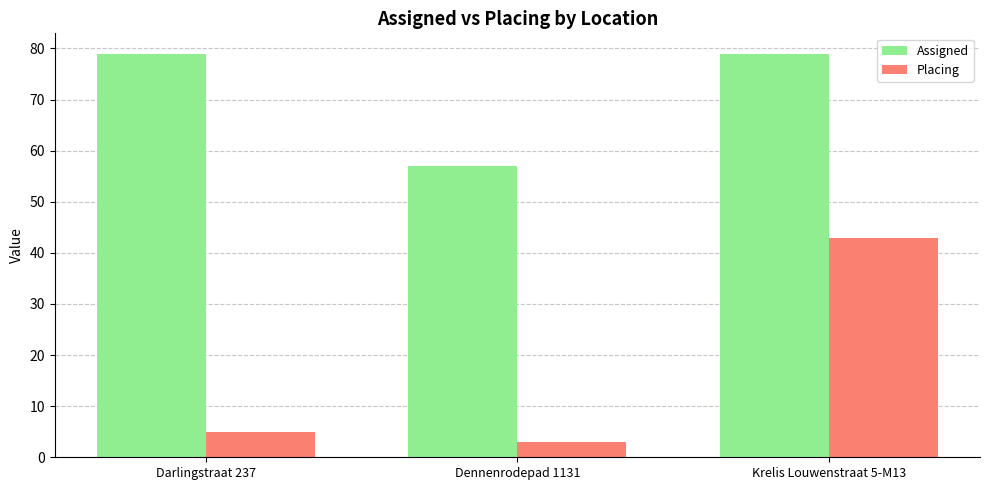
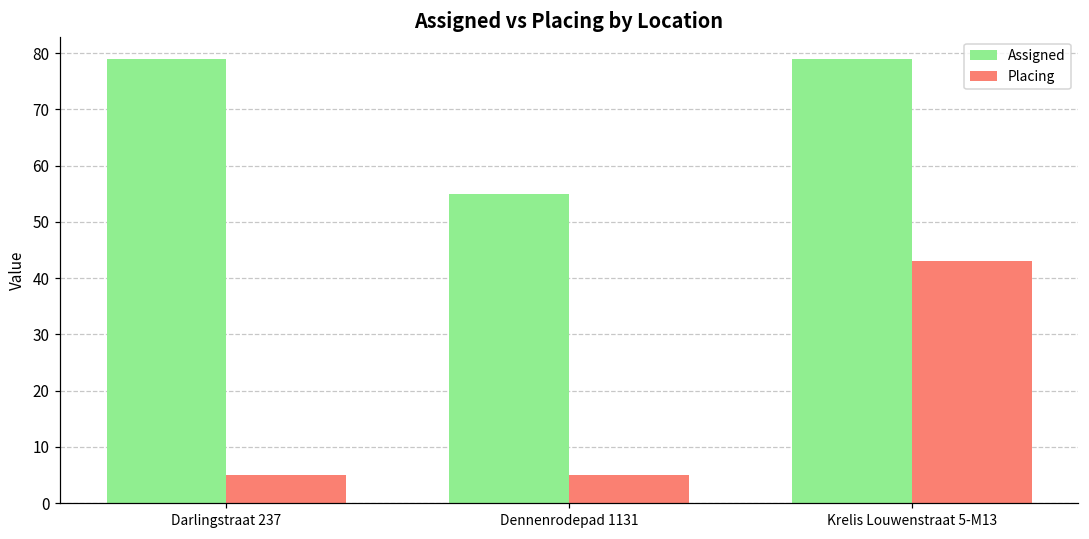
Assigned, Dennenrodepad 1131: 57 -> 55
Placing, Dennenrodepad 1131: 3 -> 5
